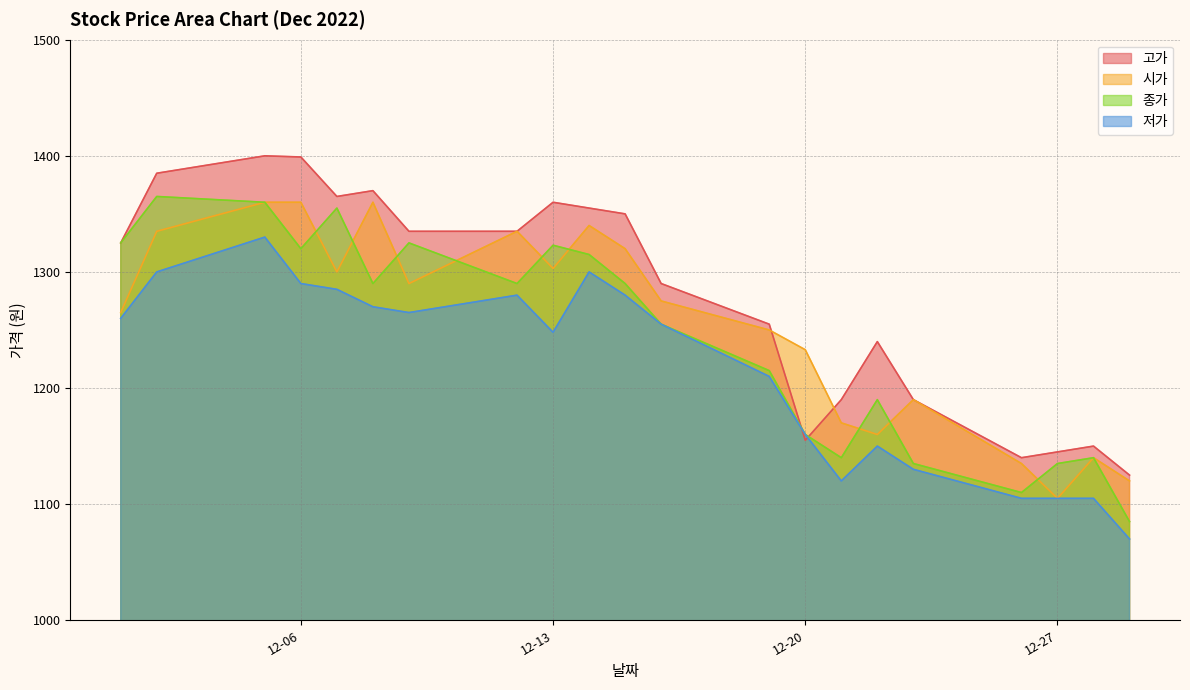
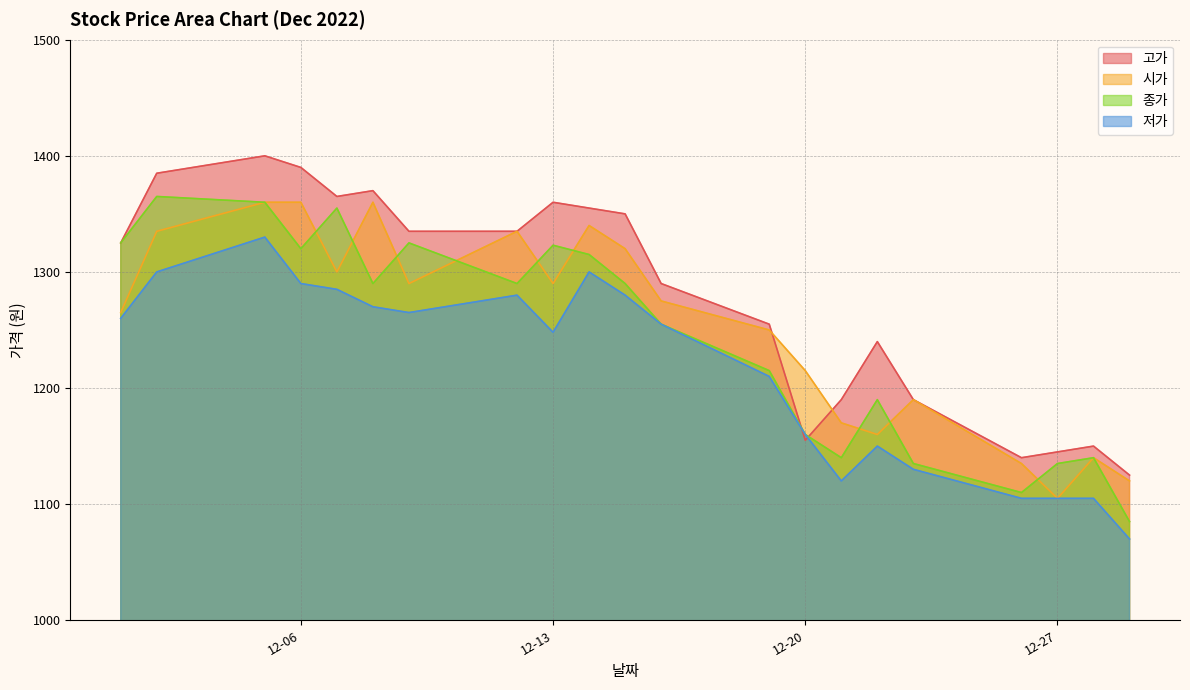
고가, 12-06: 1399 -> 1390
시가, 12-13: 1303 -> 1290
시가, 12-20: 1233 -> 1215
